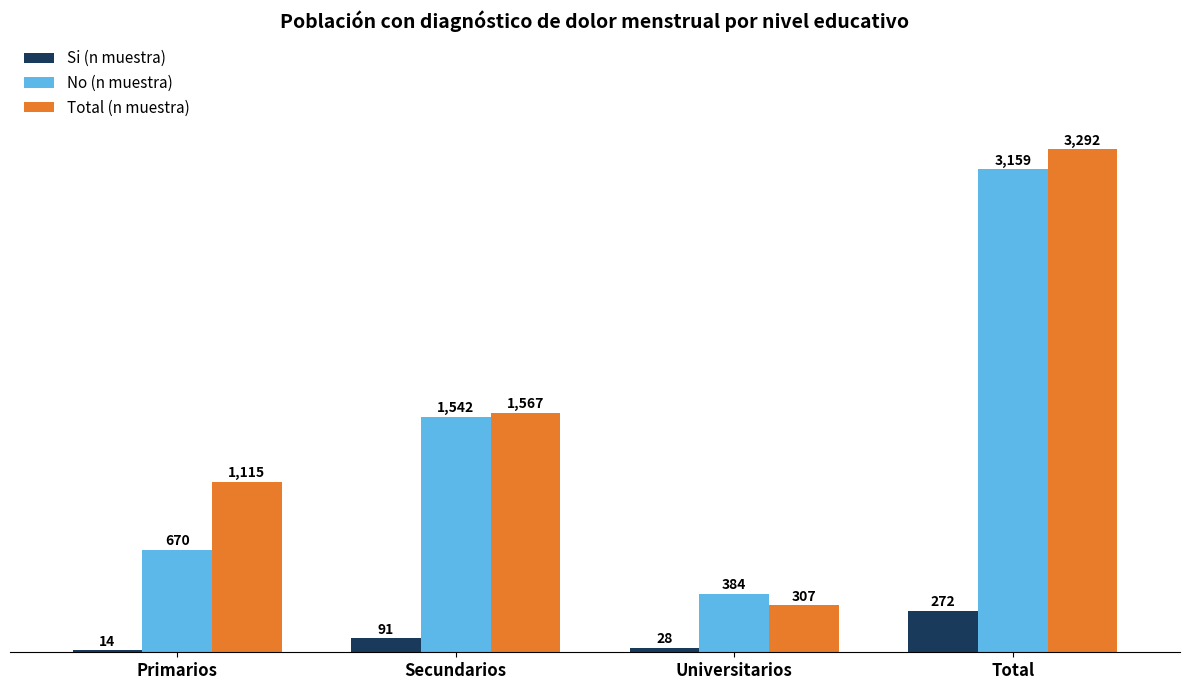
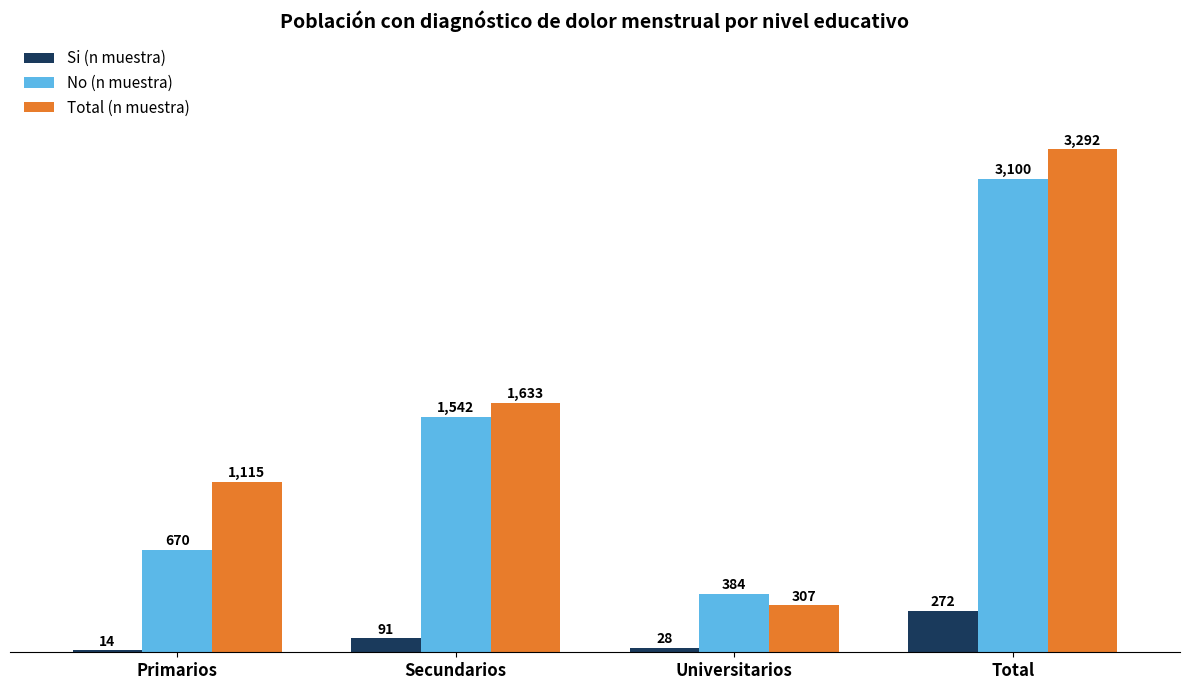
Total (n muestra), Secundarios: 1,567 -> 1,633
No (n muestra), Total: 3,159 -> 3,100
